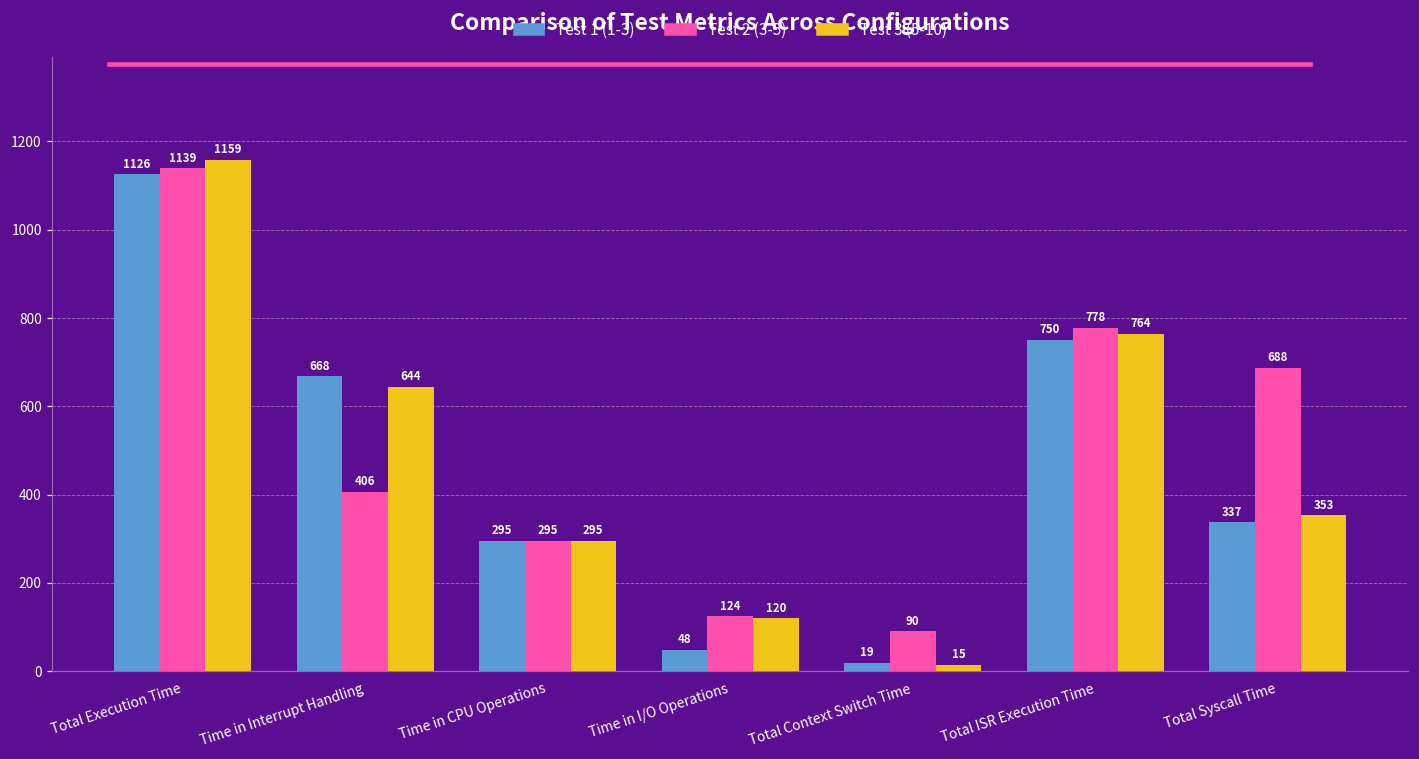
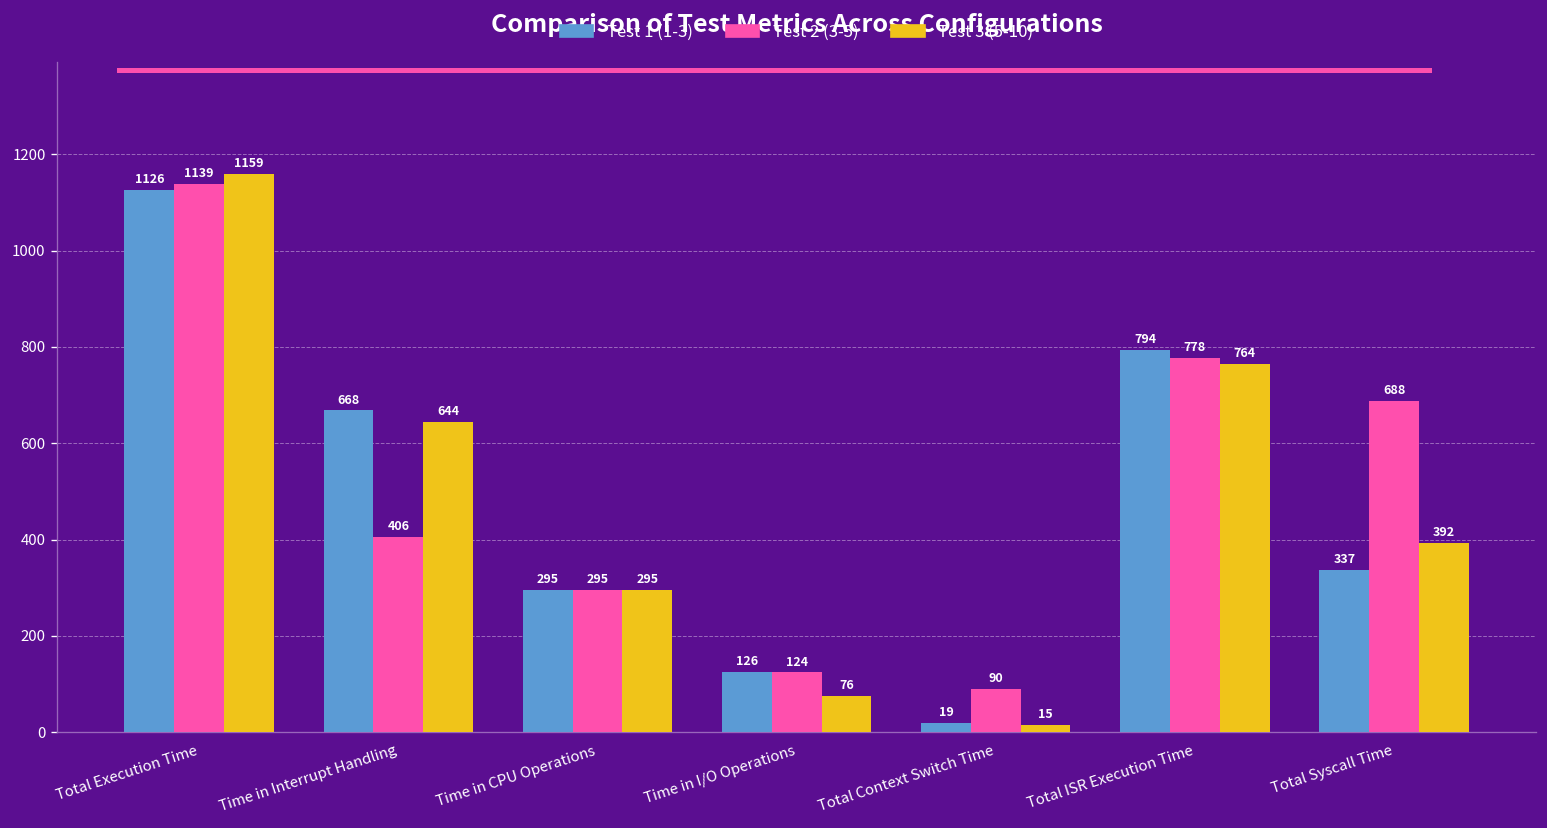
Test 1 (1-3), Time in I/O Operations: 48 -> 126
Test 3 (5-10), Time in I/O Operations: 120 -> 76
Test 1 (1-3), Total ISR Execution Time: 750 -> 794
Test 3 (5-10), Total Syscall Time: 353 -> 392
